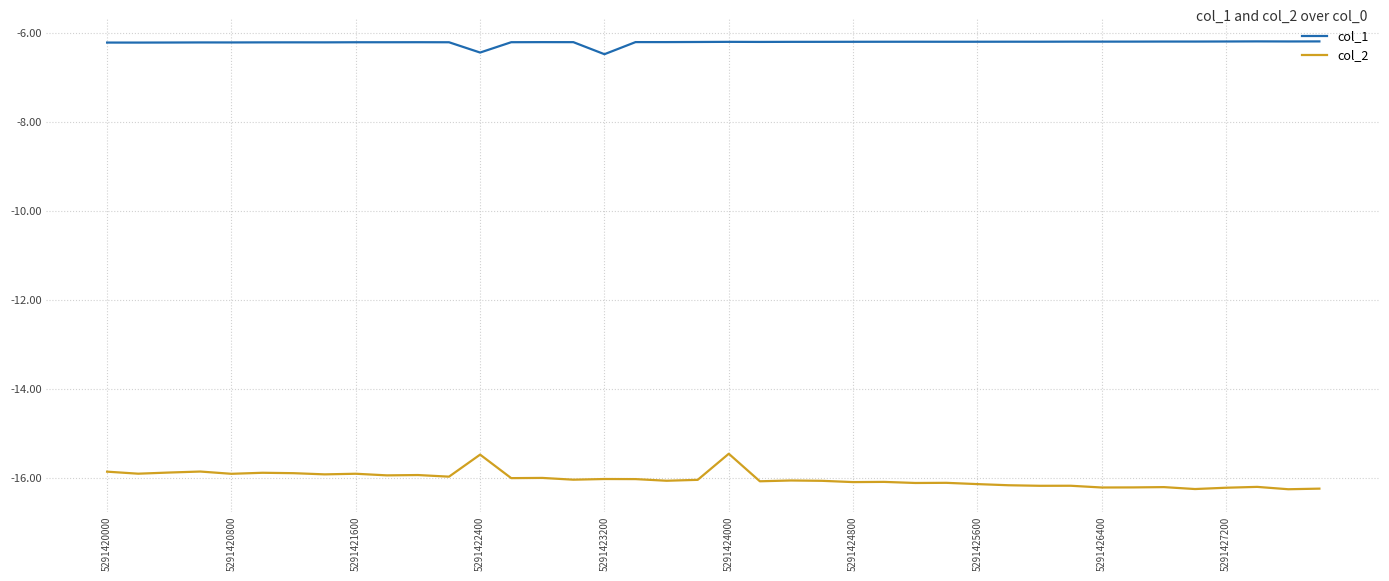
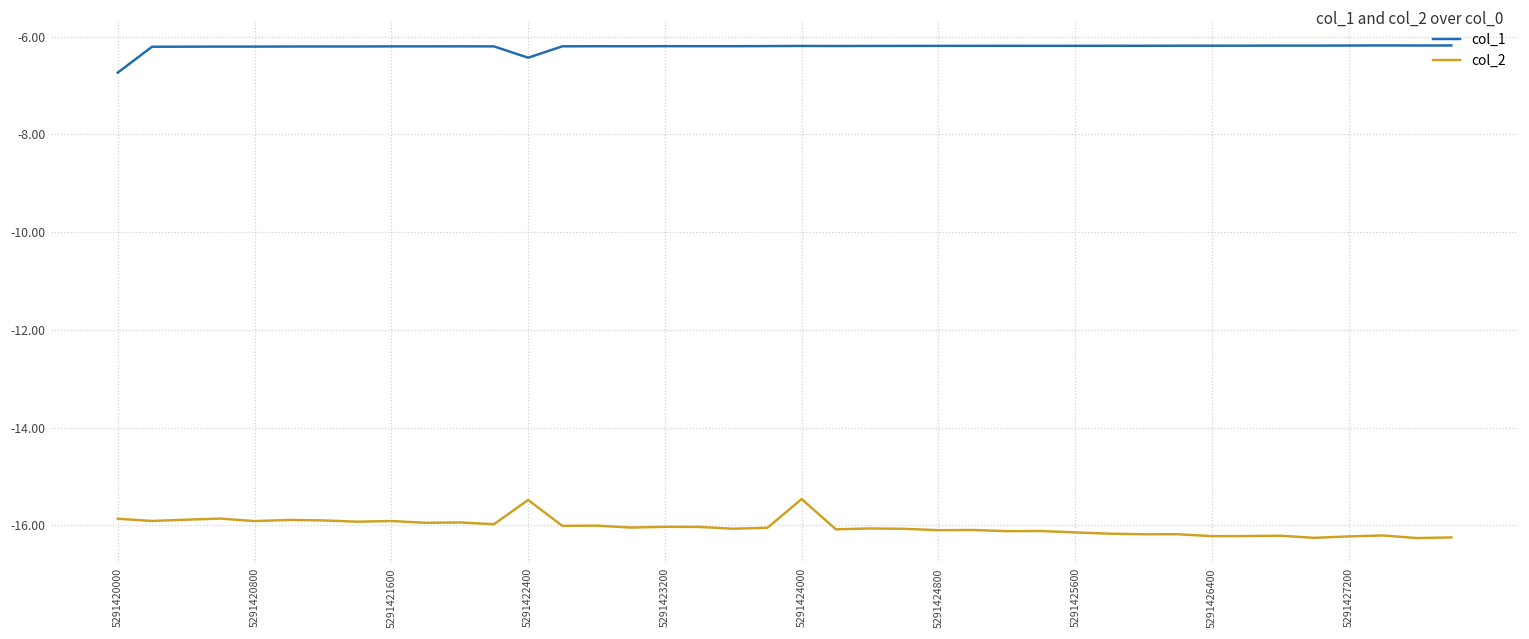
col_1, 5291420000: -6.2 -> -6.7
col_1, 5291423200: -6.5 -> -6.2
